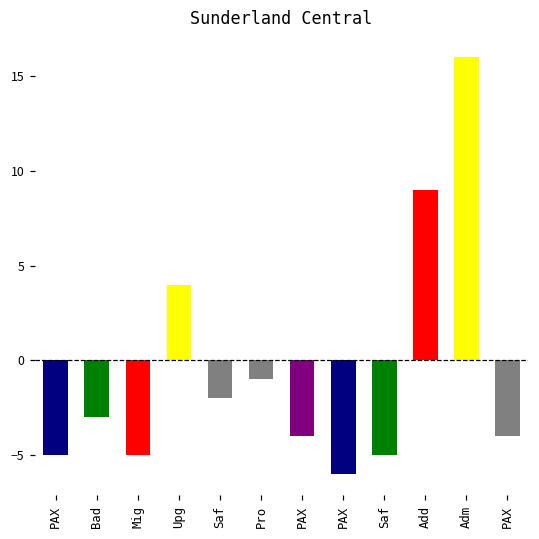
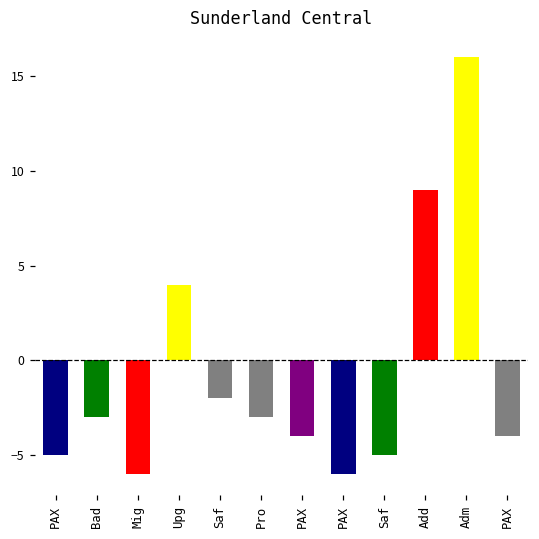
Mig: -5.0 -> -6.0
Pro: -1.0 -> -3.0
